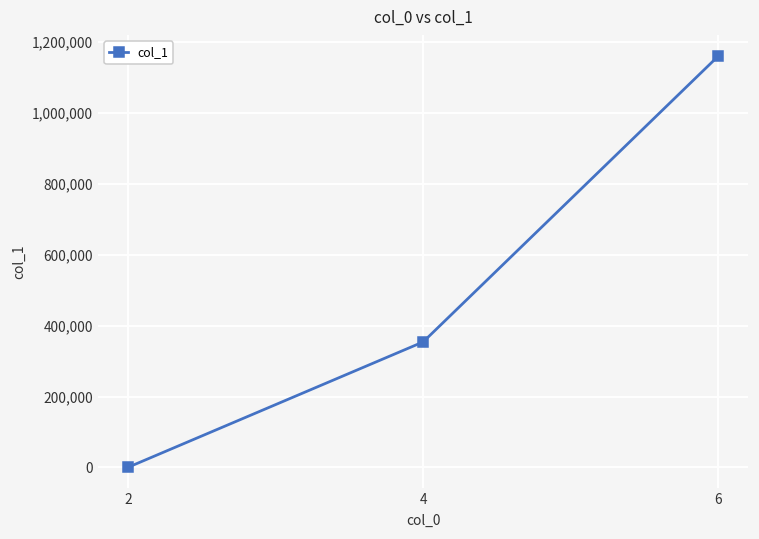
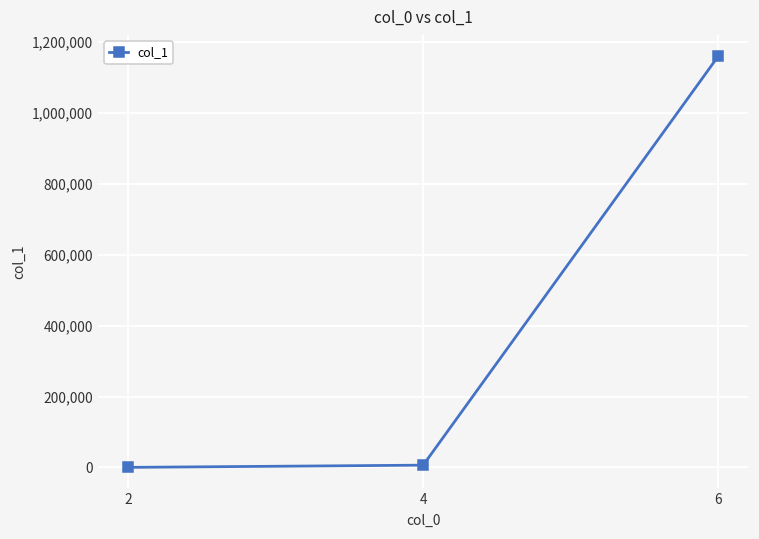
4: 350,000 -> 10,000
